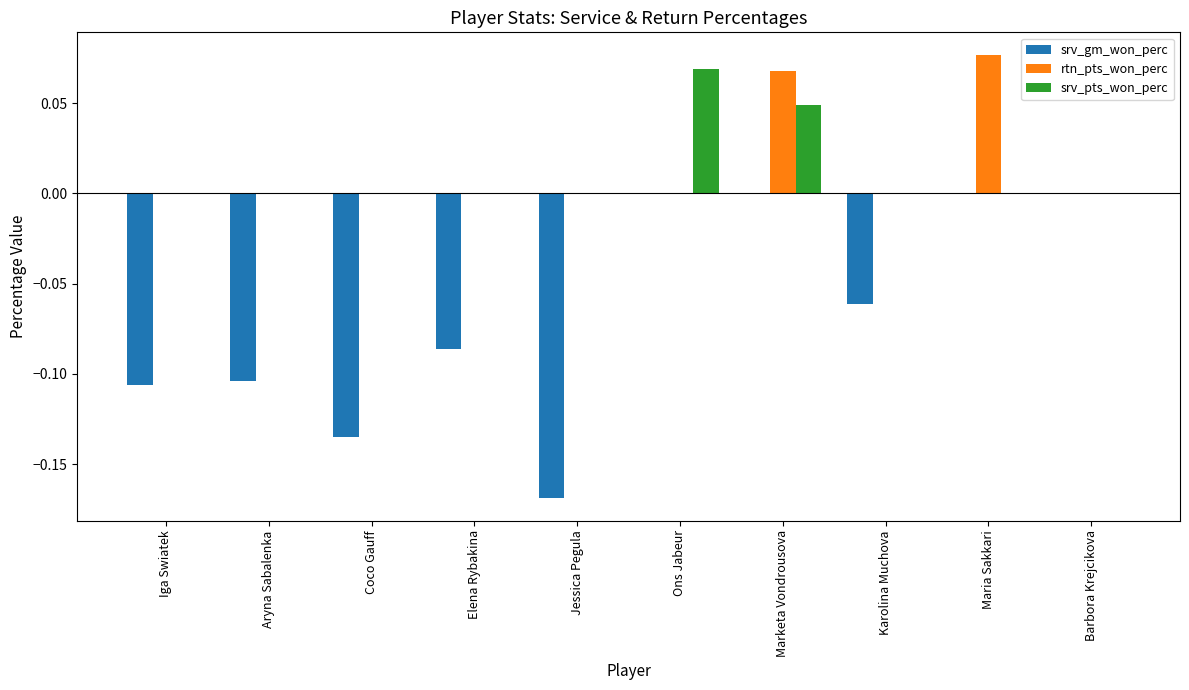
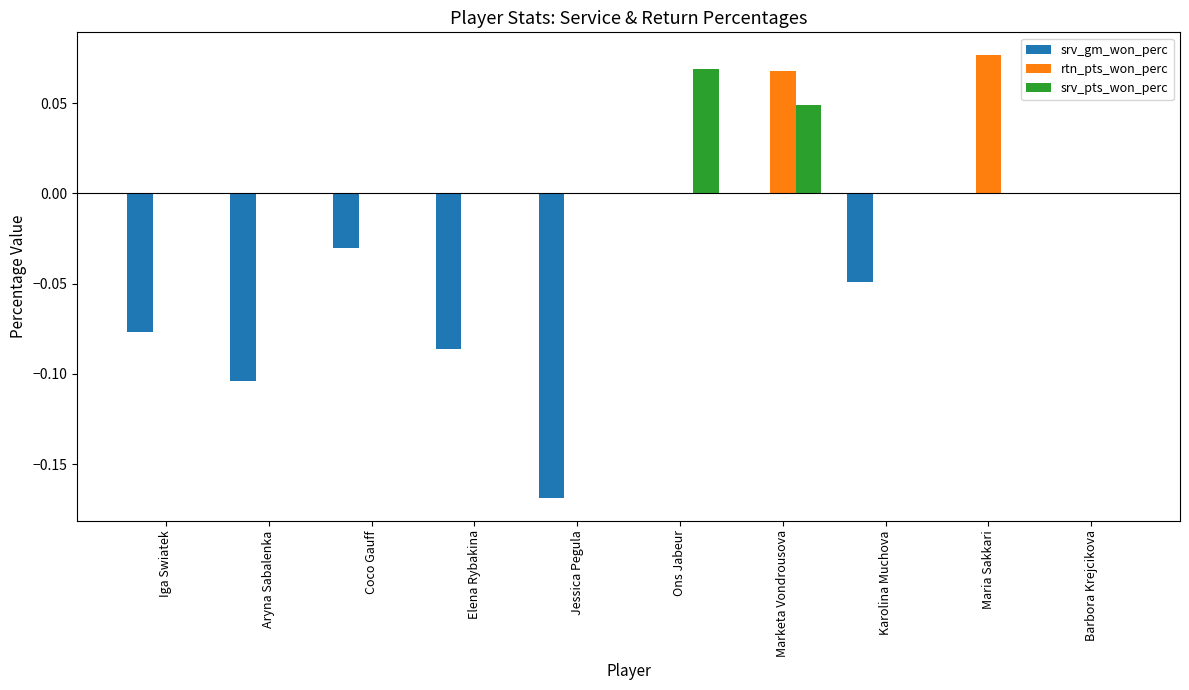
srv_gm_won_perc, Iga Swiatek: -0.106 -> -0.077
srv_gm_won_perc, Coco Gauff: -0.135 -> -0.030
srv_gm_won_perc, Karolina Muchova: -0.061 -> -0.049
